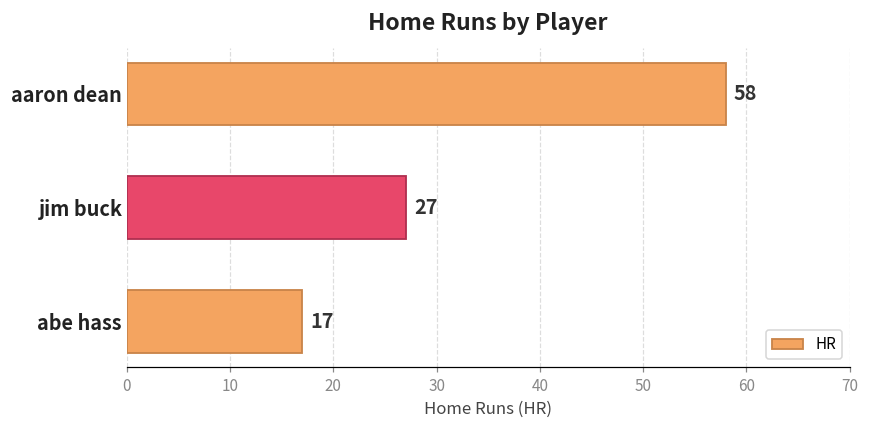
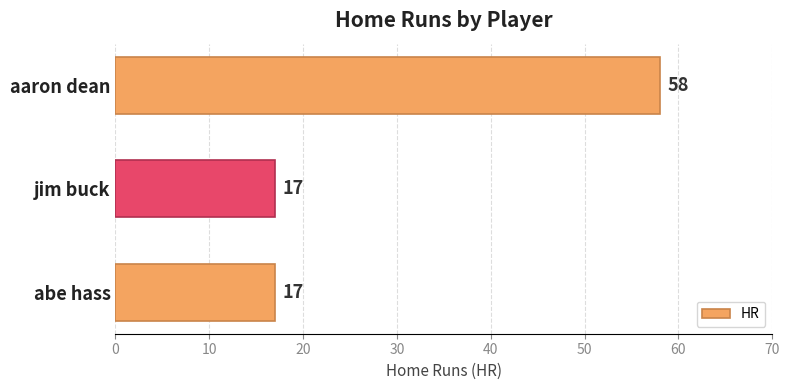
jim buck: 27 -> 17
